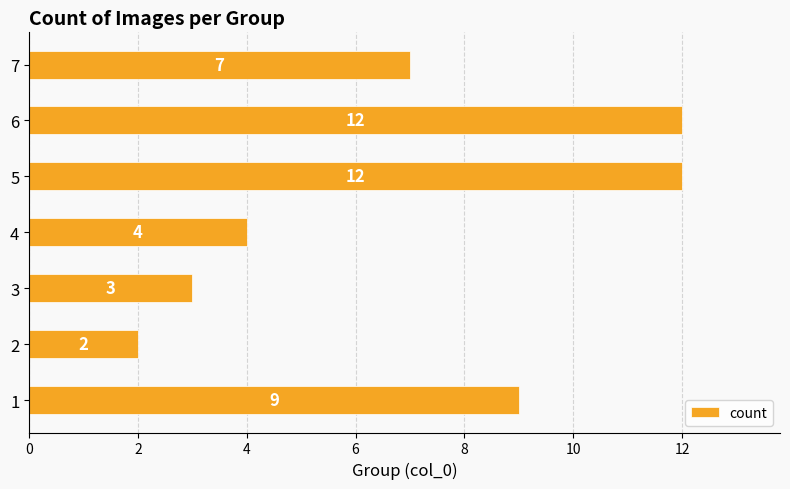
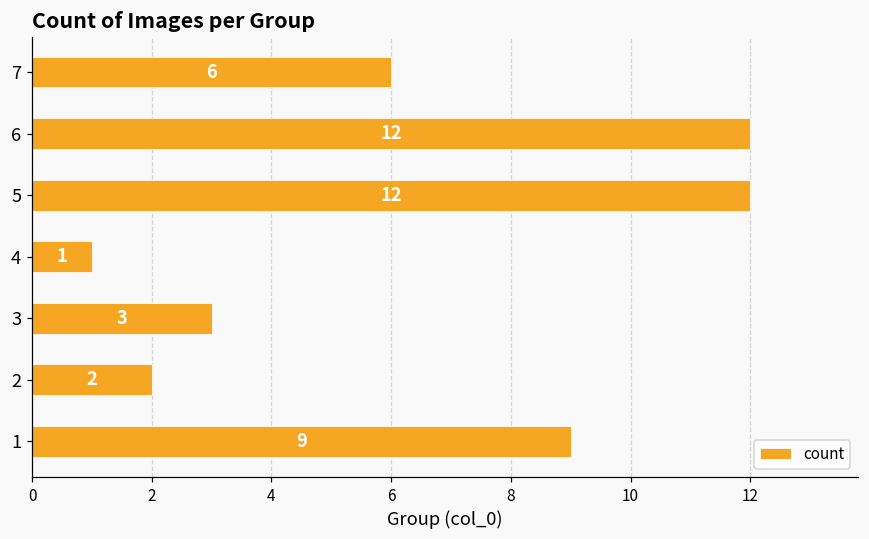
7: 7 -> 6
4: 4 -> 1
